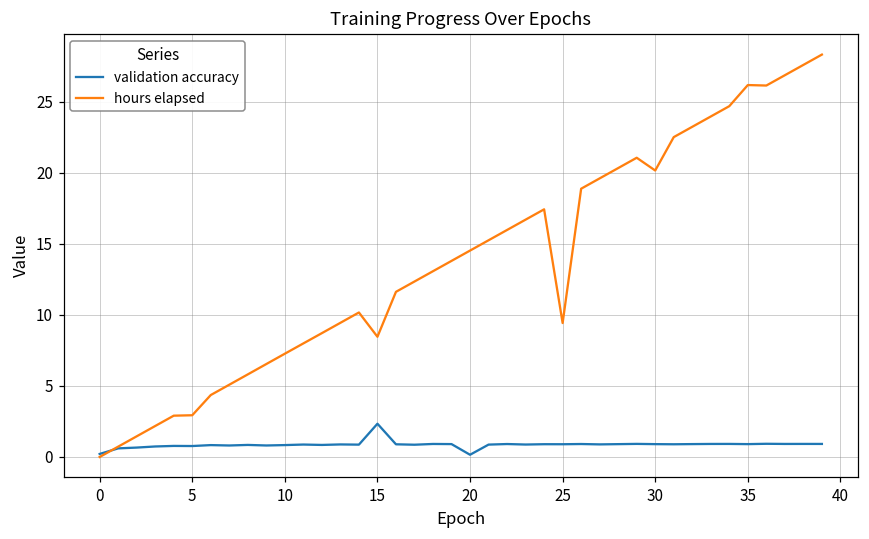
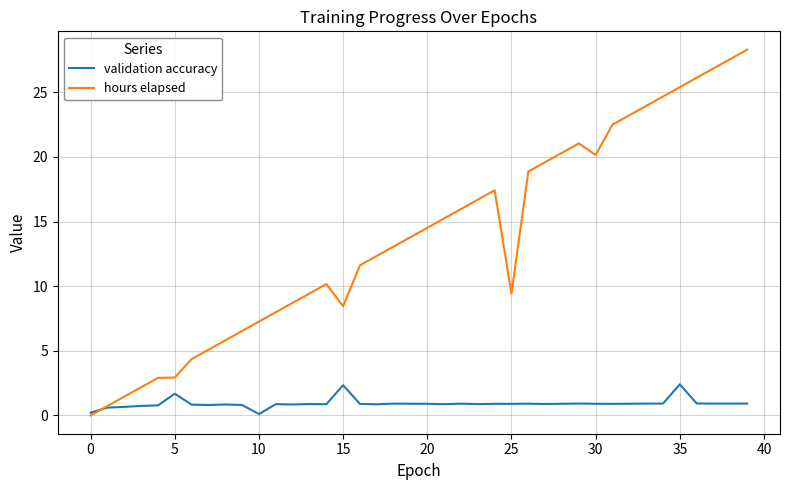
validation accuracy, 5: 0.8 -> 1.7
validation accuracy, 10: 0.8 -> 0.1
validation accuracy, 20: 0.2 -> 0.9
validation accuracy, 35: 0.9 -> 2.4
hours elapsed, 35: 26.2 -> 25.4
